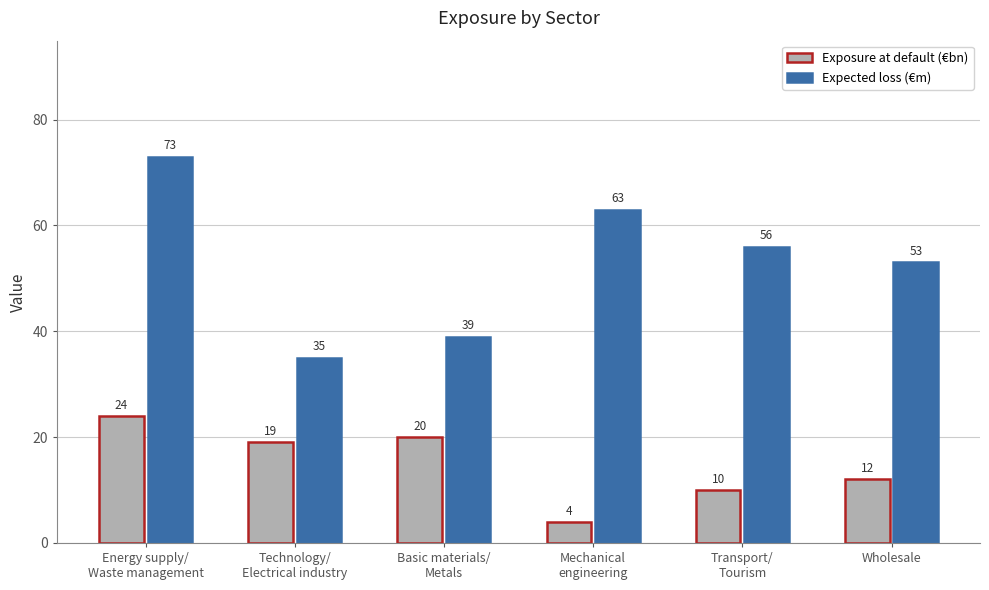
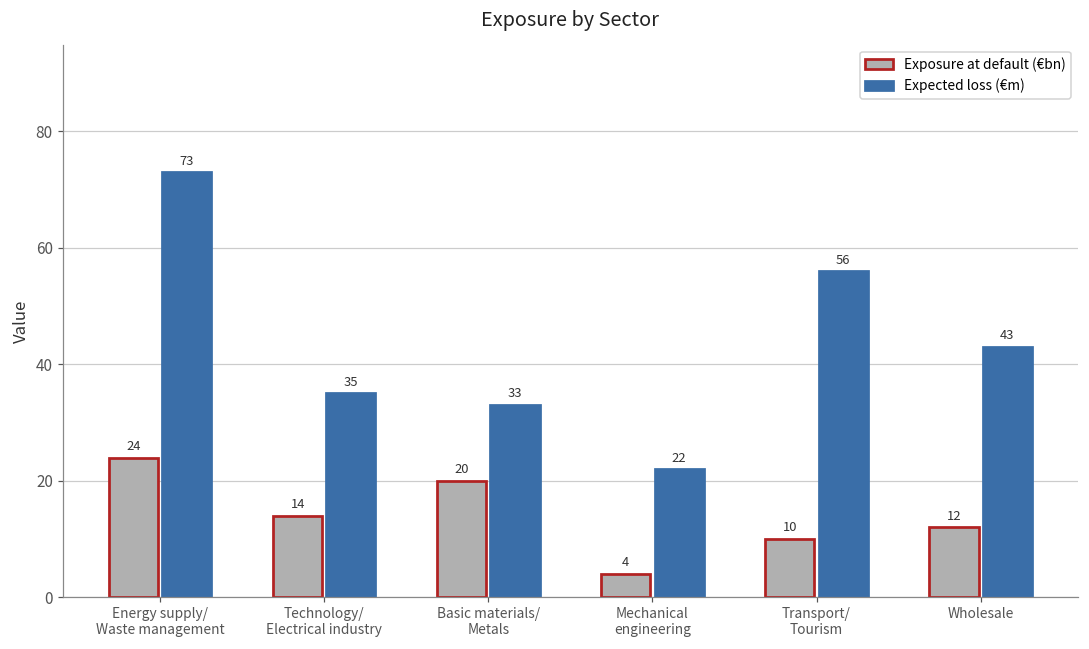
Exposure at default (€bn), Technology/ Electrical industry: 19 -> 14
Expected loss (€m), Basic materials/ Metals: 39 -> 33
Expected loss (€m), Mechanical engineering: 63 -> 22
Expected loss (€m), Wholesale: 53 -> 43
